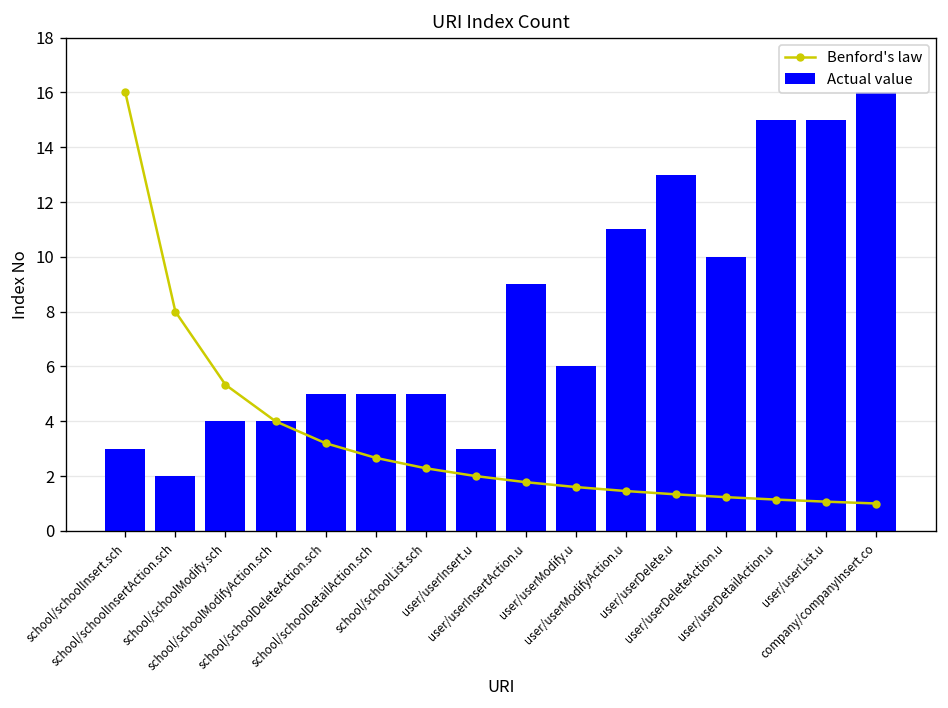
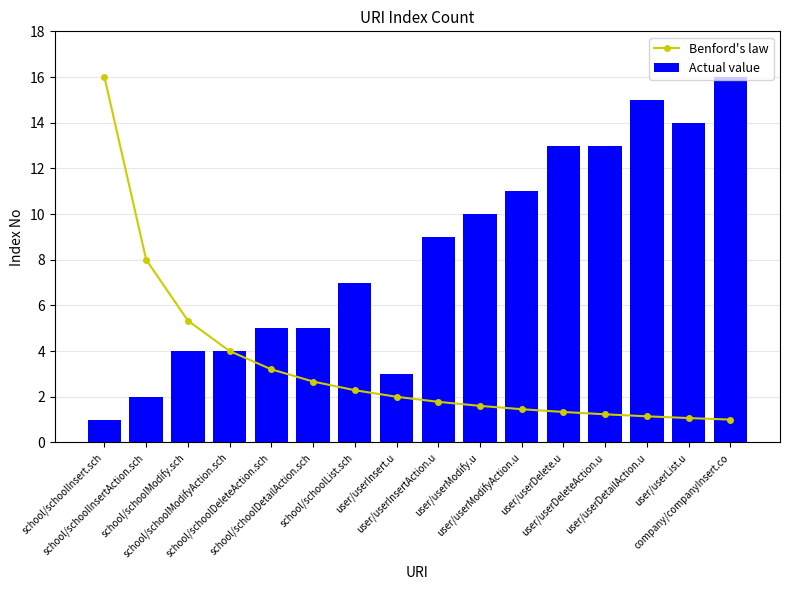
Actual value, school/schoolInsert.sch: 3 -> 1
Actual value, school/schoolList.sch: 5 -> 7
Actual value, user/userModify.u: 6 -> 10
Actual value, user/userDeleteAction.u: 10 -> 13
Actual value, user/userList.u: 15 -> 14
